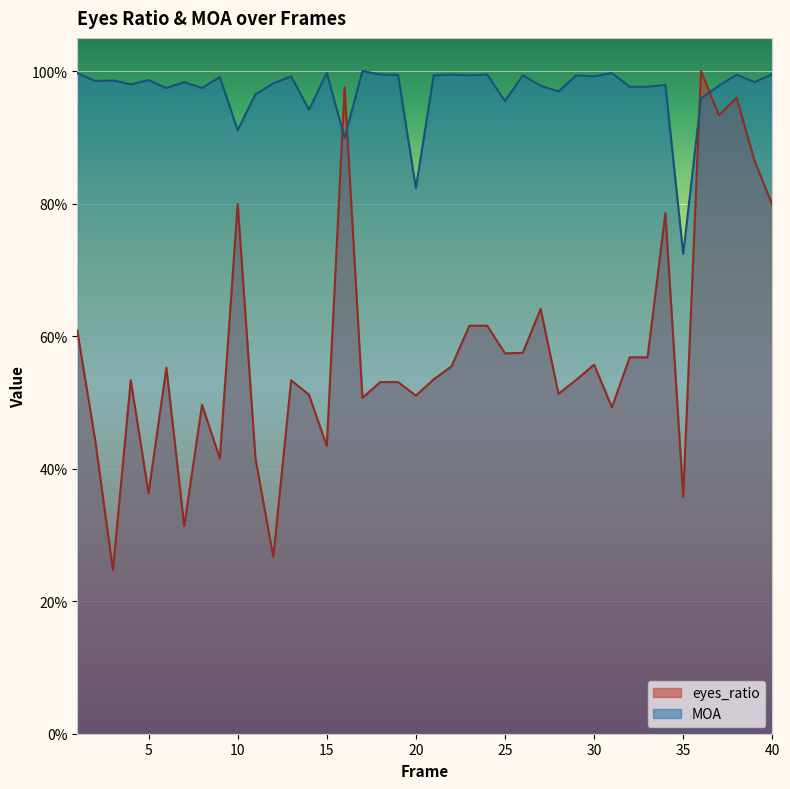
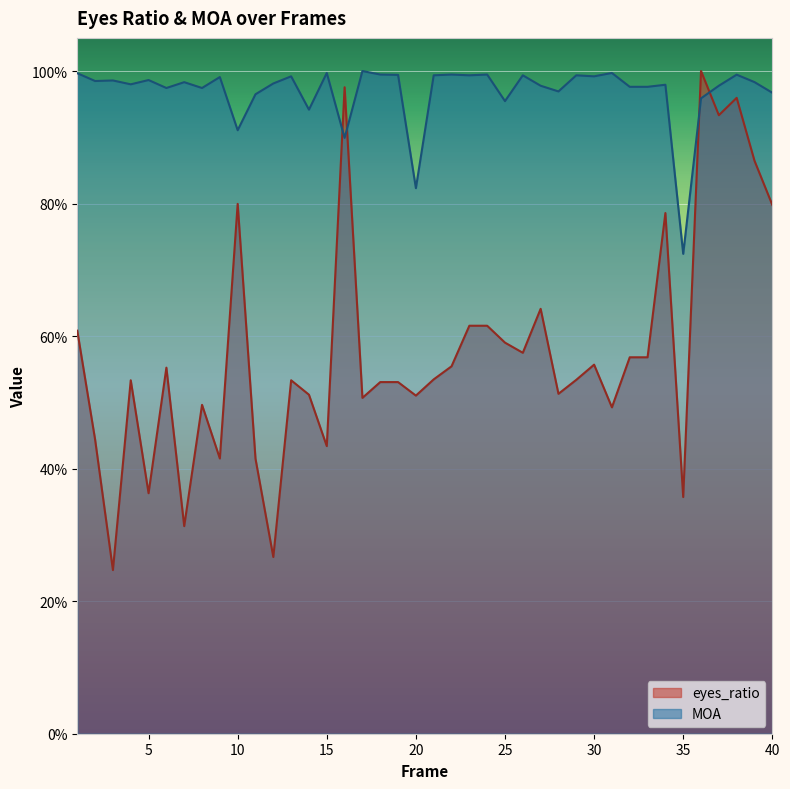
eyes_ratio, 25: 57% -> 59%
MOA, 40: 100% -> 97%
